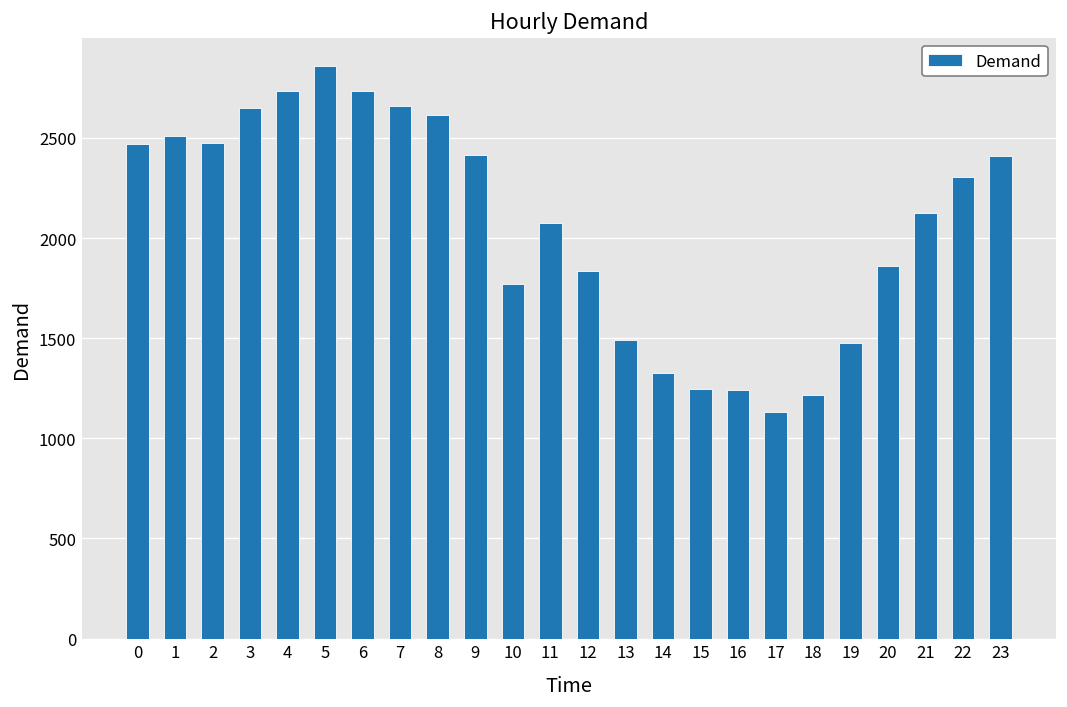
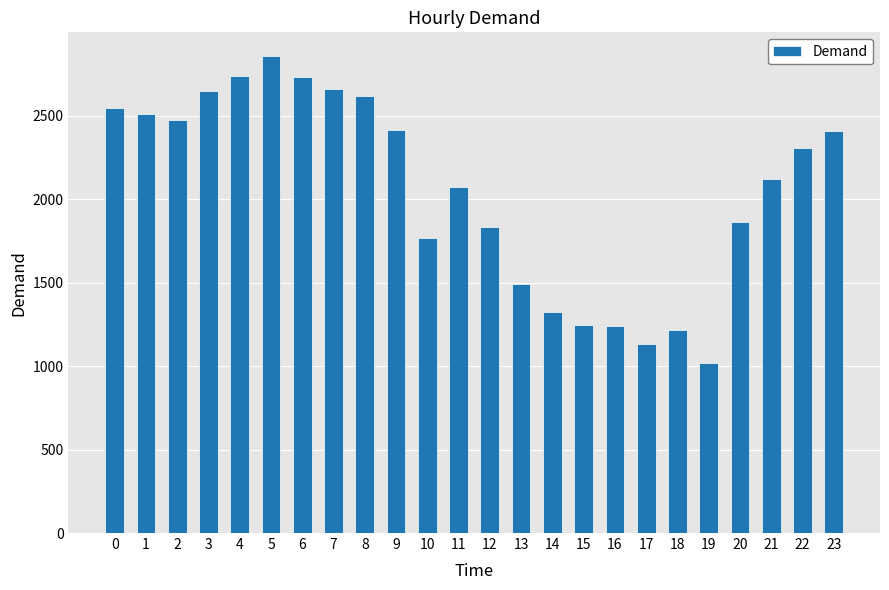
0: 2470 -> 2550
19: 1480 -> 1020
